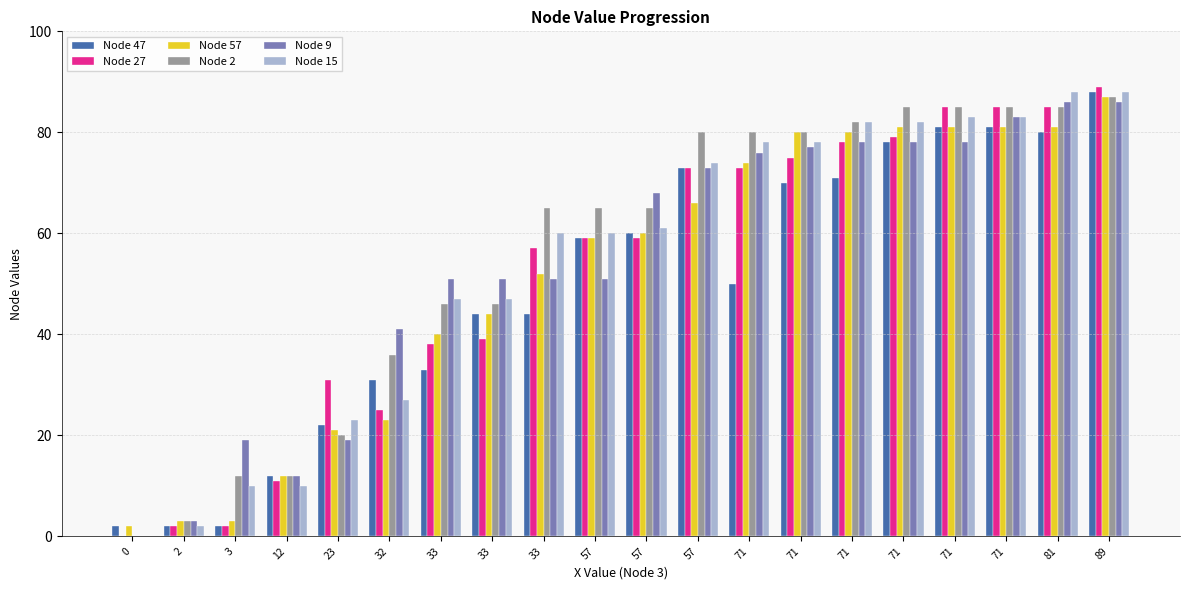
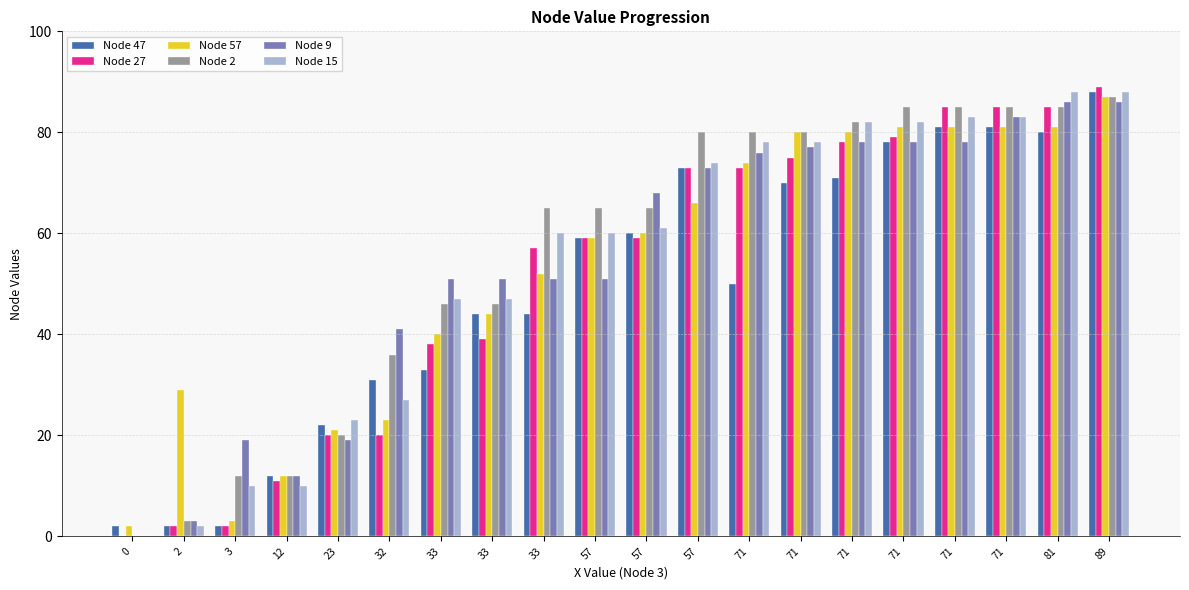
Node 57, 2: 3 -> 29
Node 27, 23: 31 -> 20
Node 27, 32: 25 -> 20
